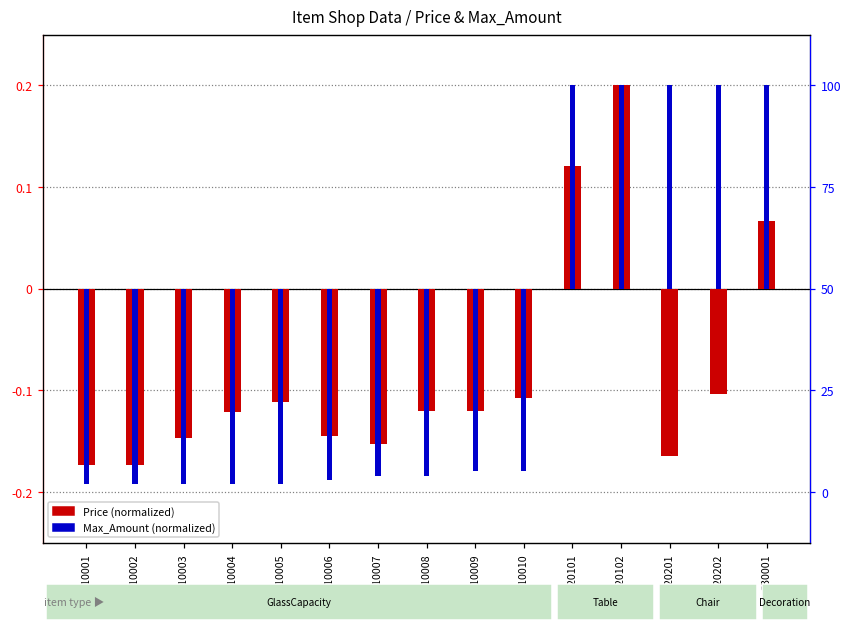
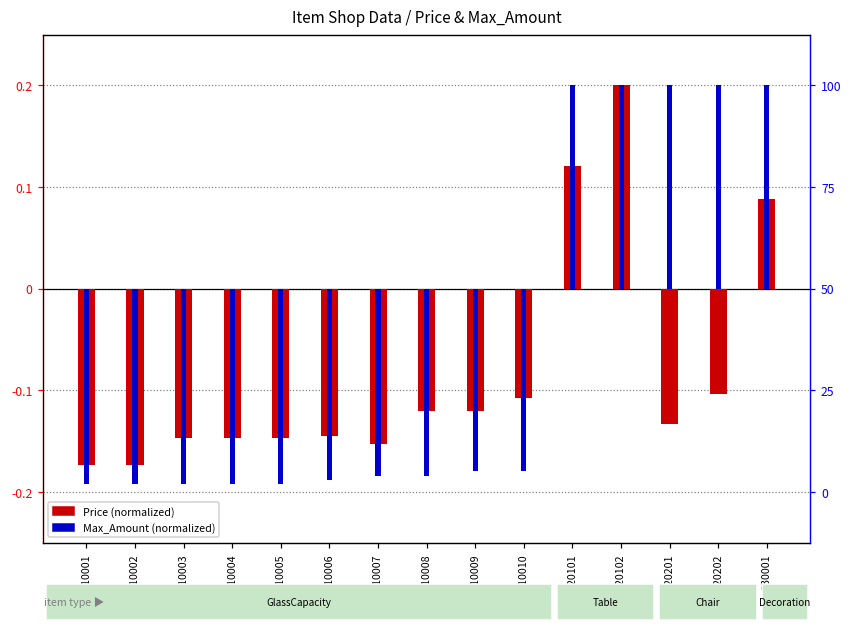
Price (normalized), 310004: -0.12 -> -0.15
Price (normalized), 310005: -0.11 -> -0.15
Price (normalized), 320201: -0.17 -> -0.13
Price (normalized), 330001: 0.07 -> 0.09
